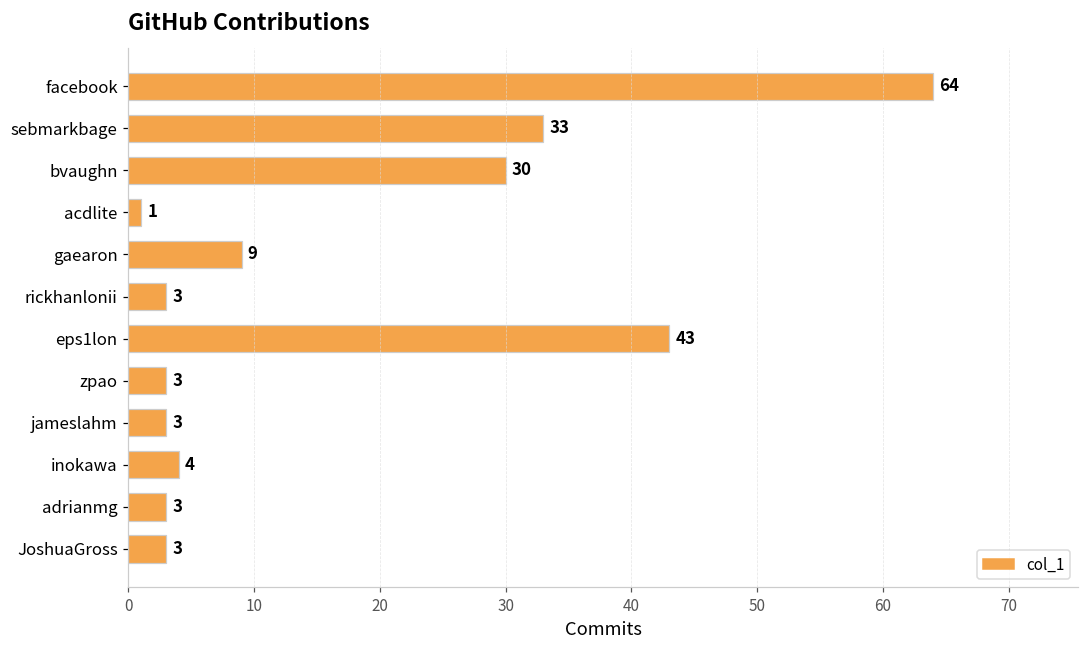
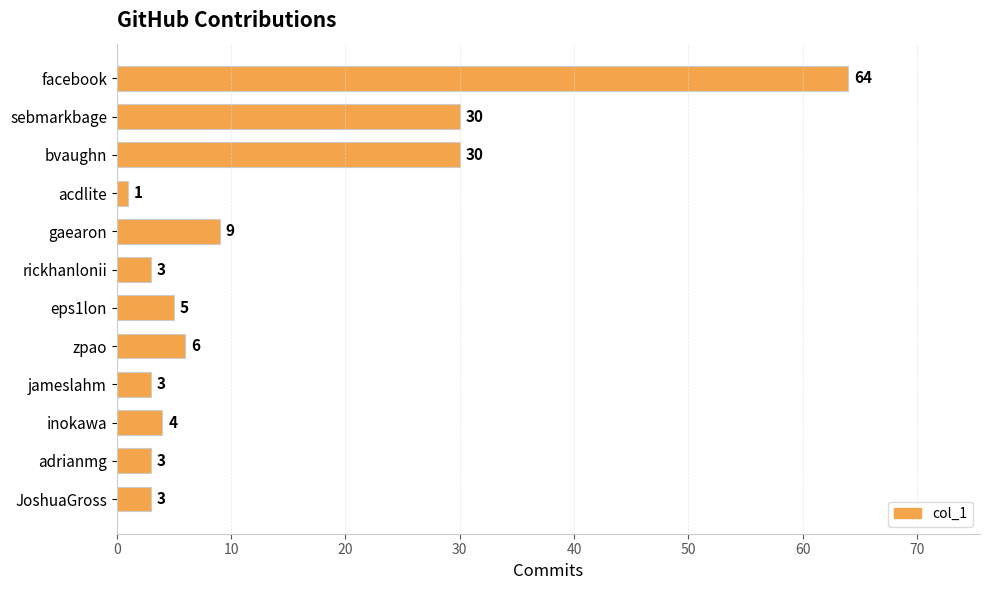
sebmarkbage: 33 -> 30
eps1lon: 43 -> 5
zpao: 3 -> 6
